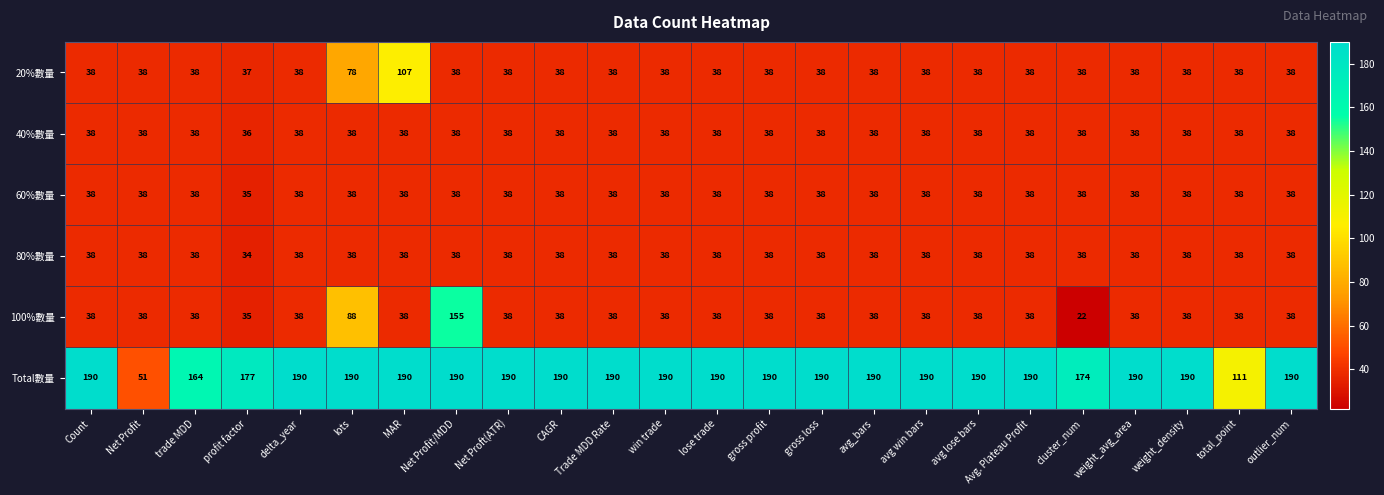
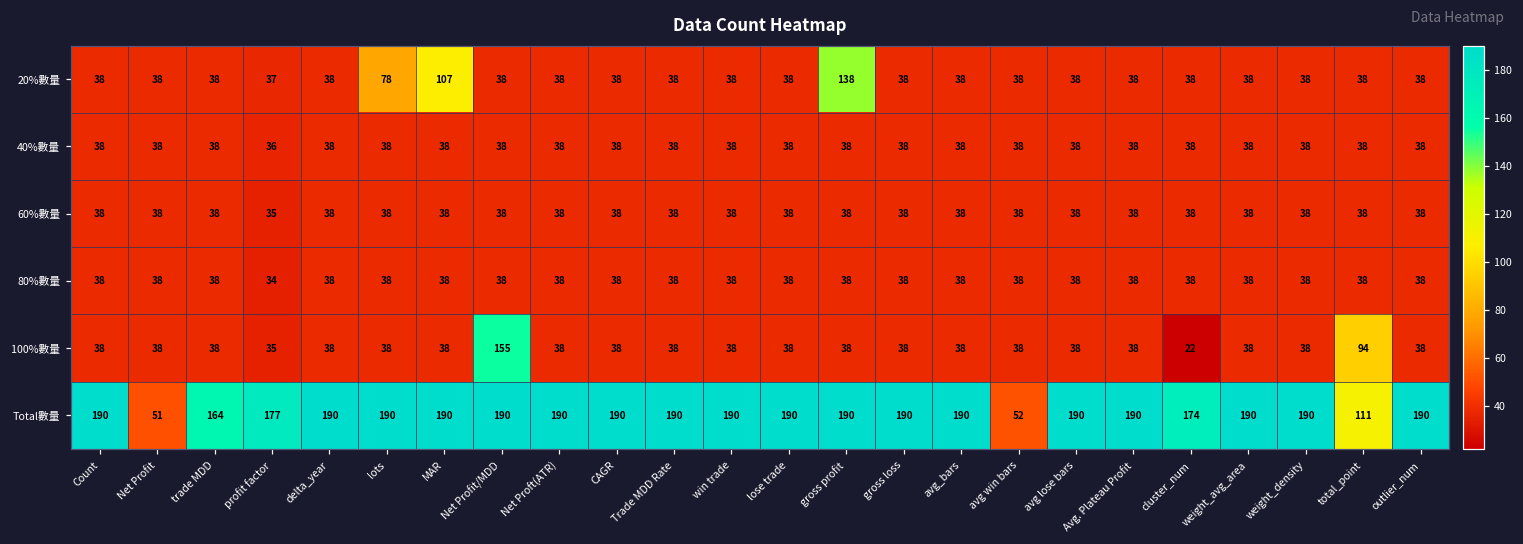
20%數量, gross profit: 38 -> 138
100%數量, lots: 88 -> 38
100%數量, total_point: 38 -> 94
Total數量, avg win bars: 190 -> 52
